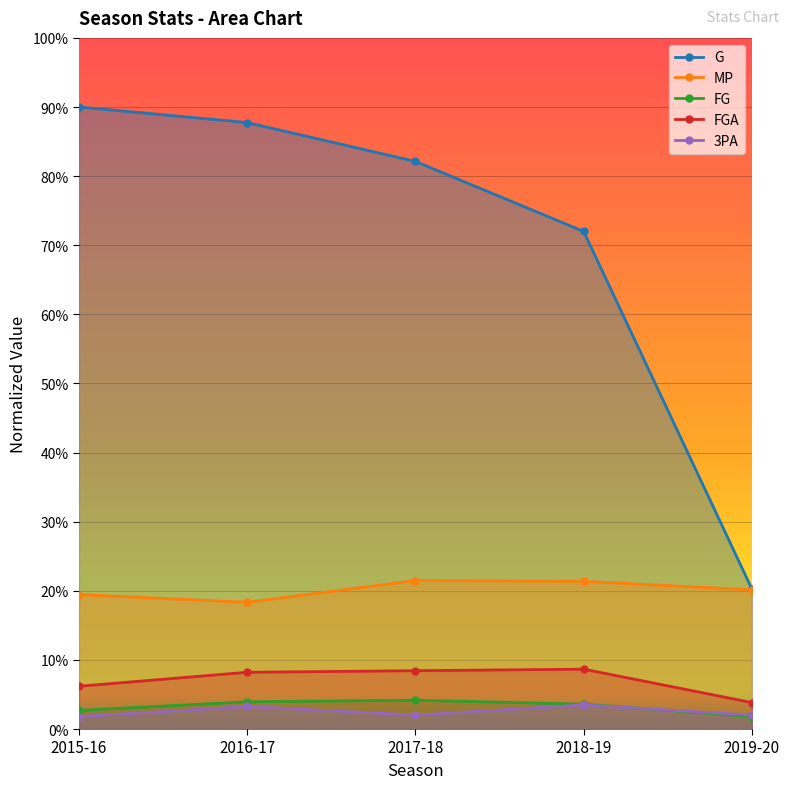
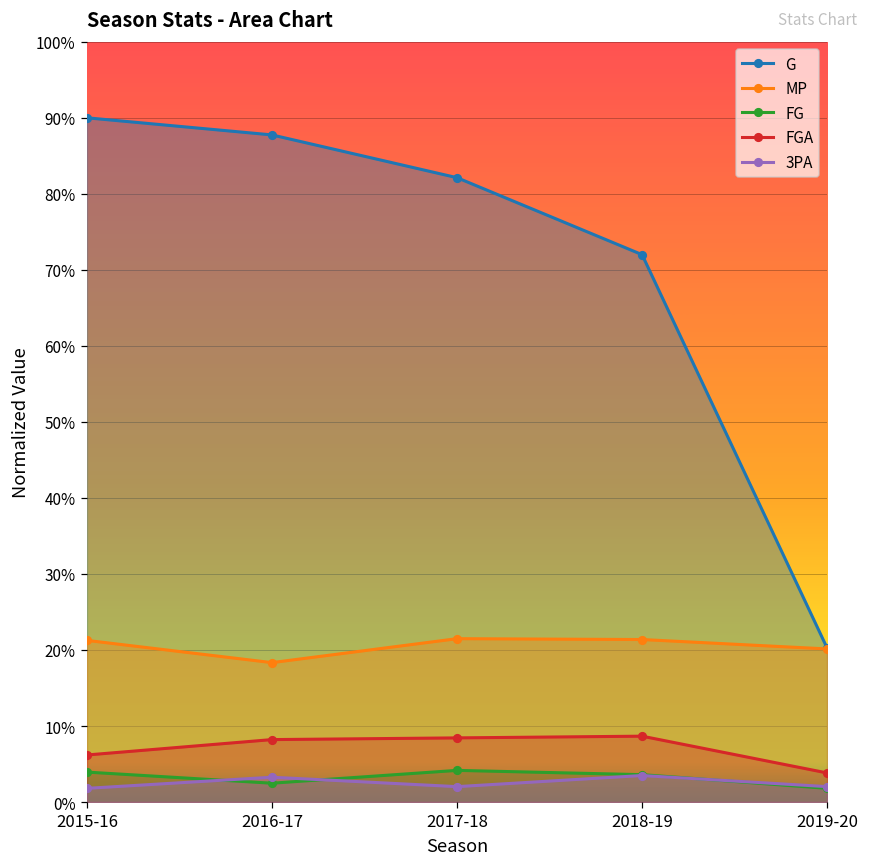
MP, 2015-16: 19% -> 21%
FG, 2015-16: 3% -> 4%
FG, 2016-17: 4% -> 2%
